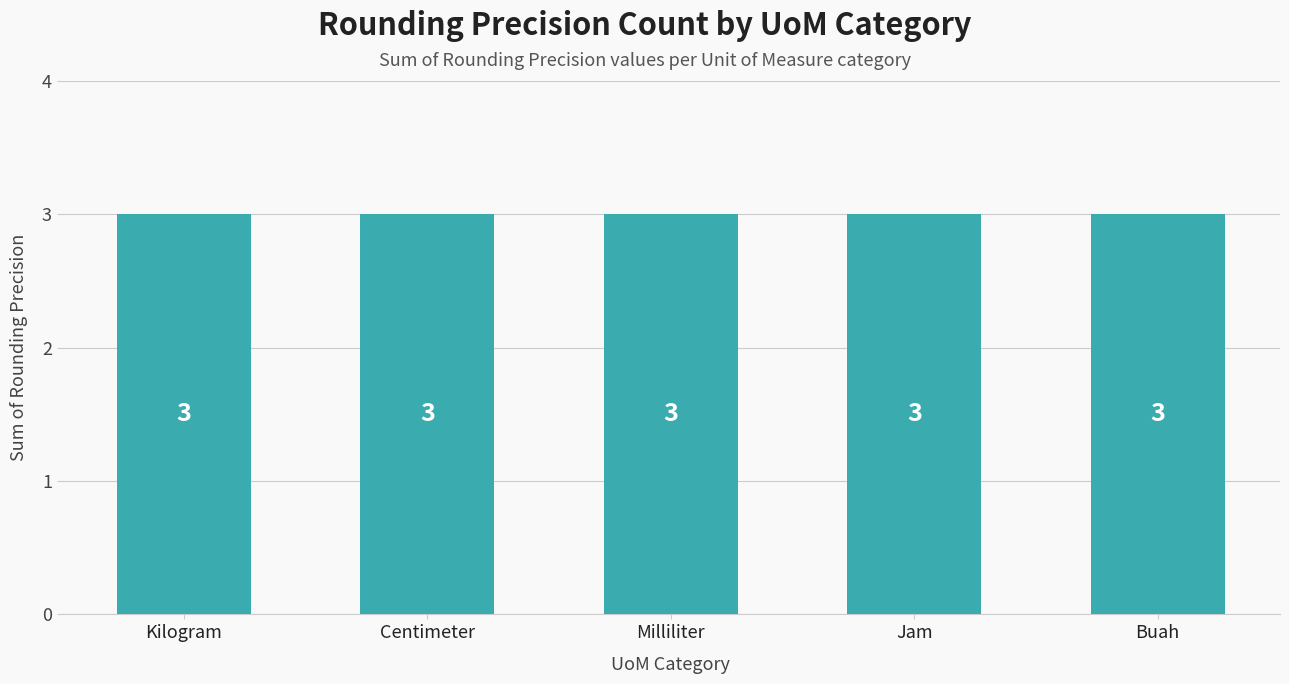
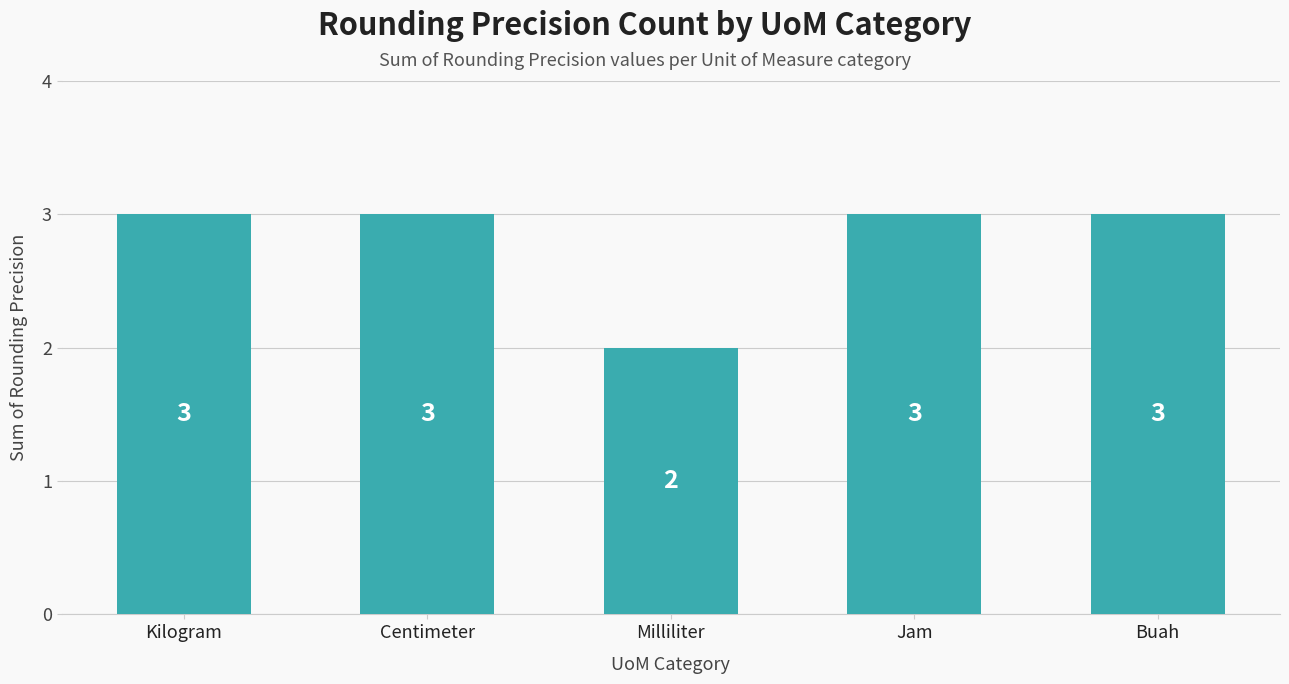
Milliliter: 3 -> 2
